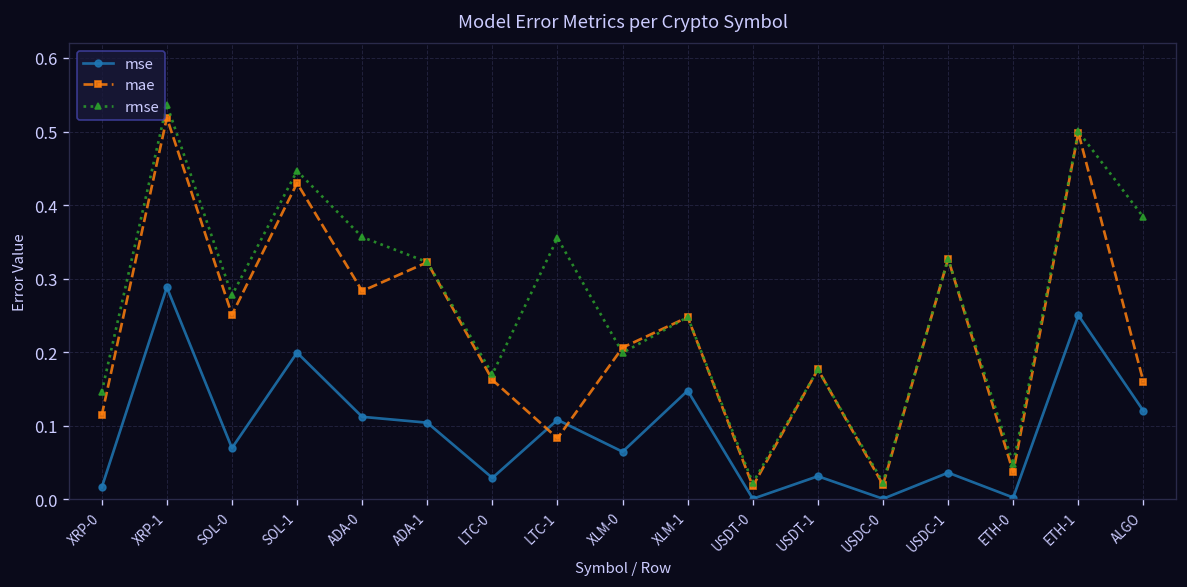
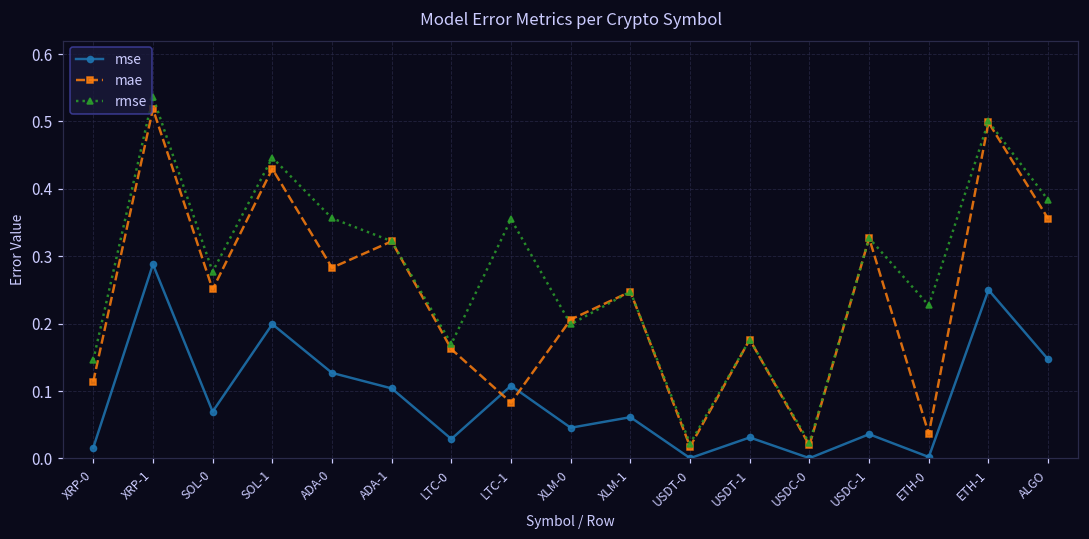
mse, ADA-0: 0.11 -> 0.13
mse, XLM-0: 0.06 -> 0.05
mse, XLM-1: 0.15 -> 0.06
rmse, ETH-0: 0.05 -> 0.23
mse, ALGO: 0.12 -> 0.15
mae, ALGO: 0.16 -> 0.36
